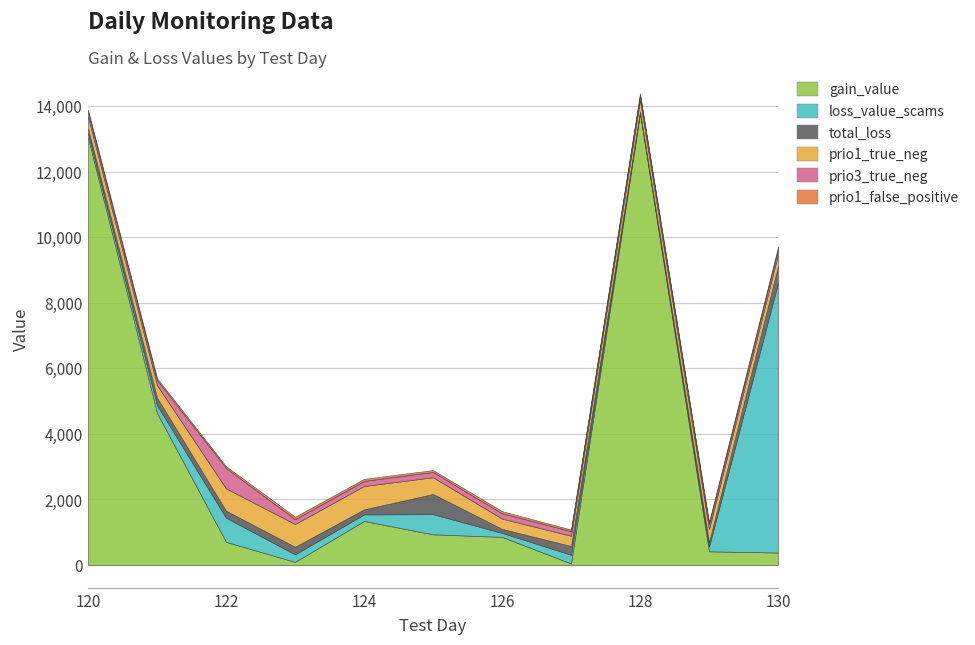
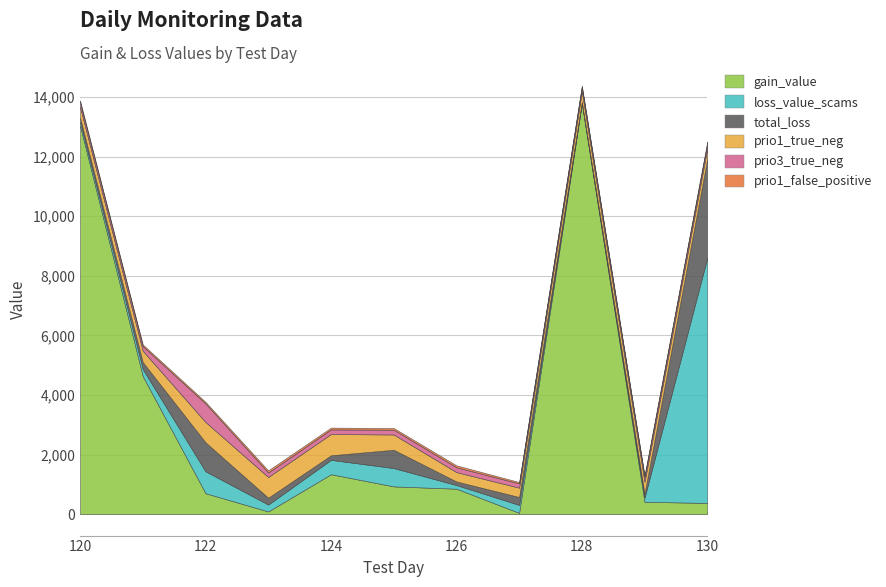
total_loss, 122: 200 -> 1,000
loss_value_scams, 124: 200 -> 500
total_loss, 130: 500 -> 3,300
